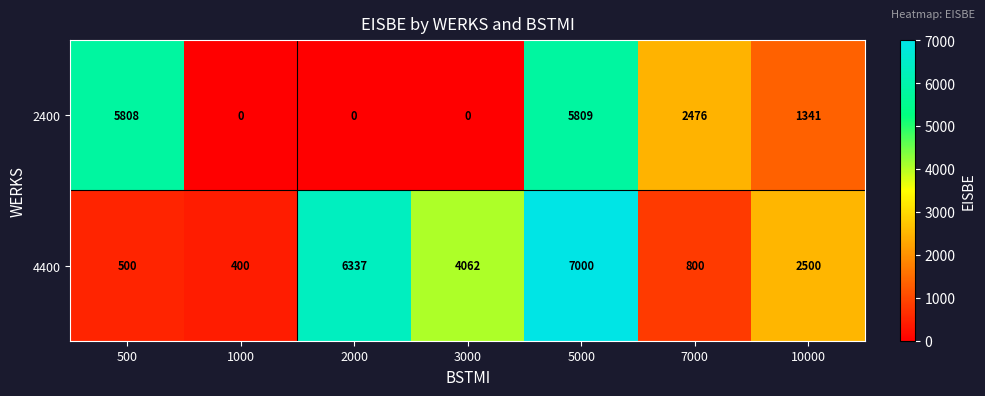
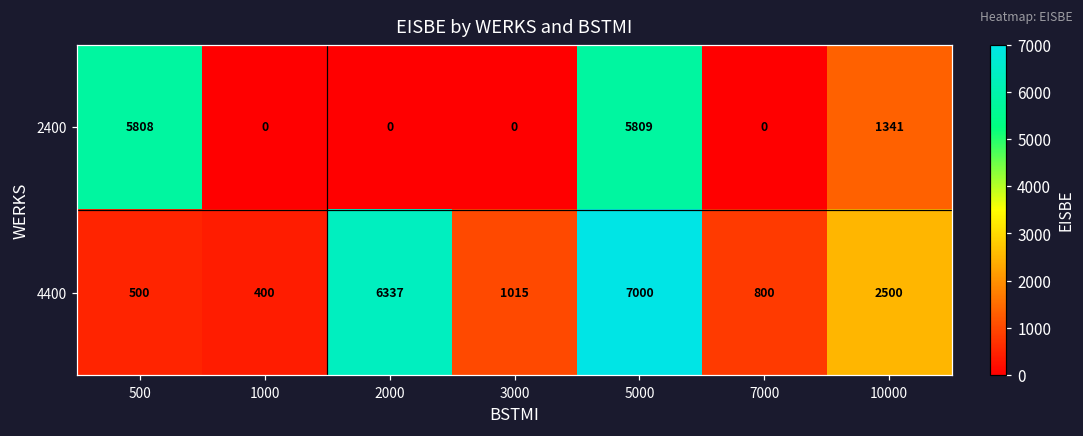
2400, 7000: 2476 -> 0
4400, 3000: 4062 -> 1015
